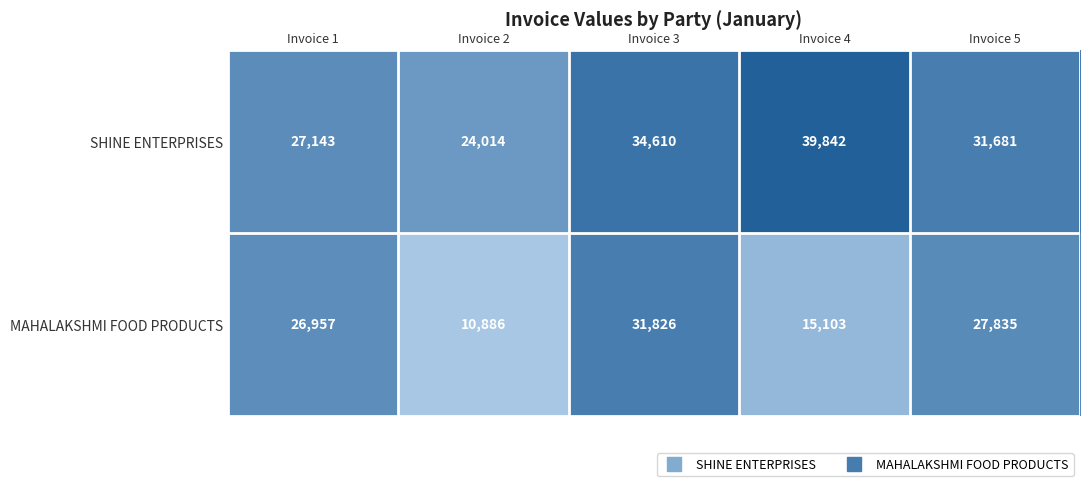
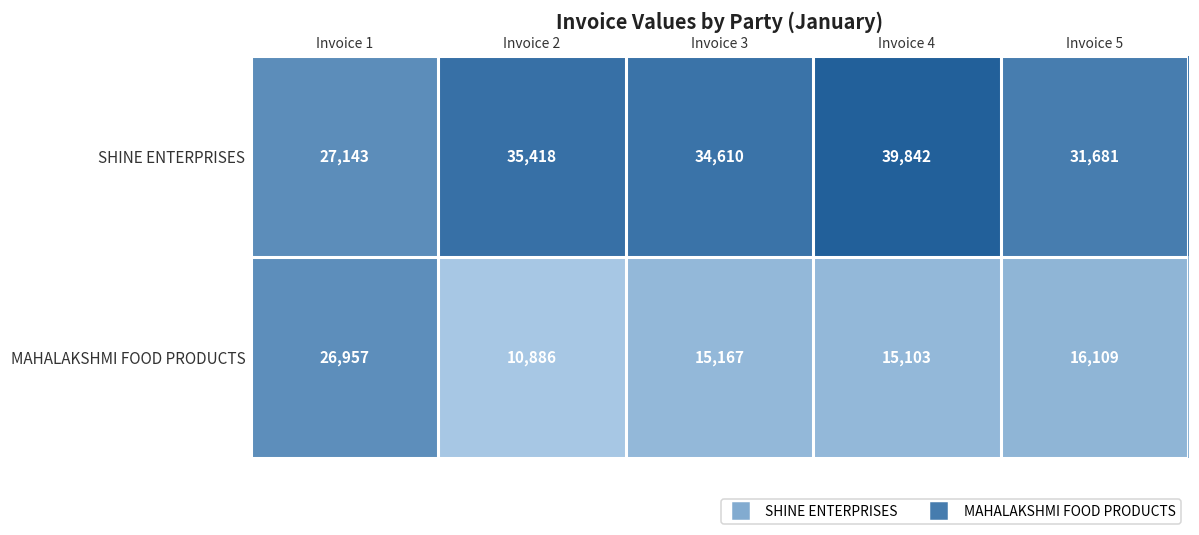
SHINE ENTERPRISES, Invoice 2: 24,014 -> 35,418
MAHALAKSHMI FOOD PRODUCTS, Invoice 3: 31,826 -> 15,167
MAHALAKSHMI FOOD PRODUCTS, Invoice 5: 27,835 -> 16,109
